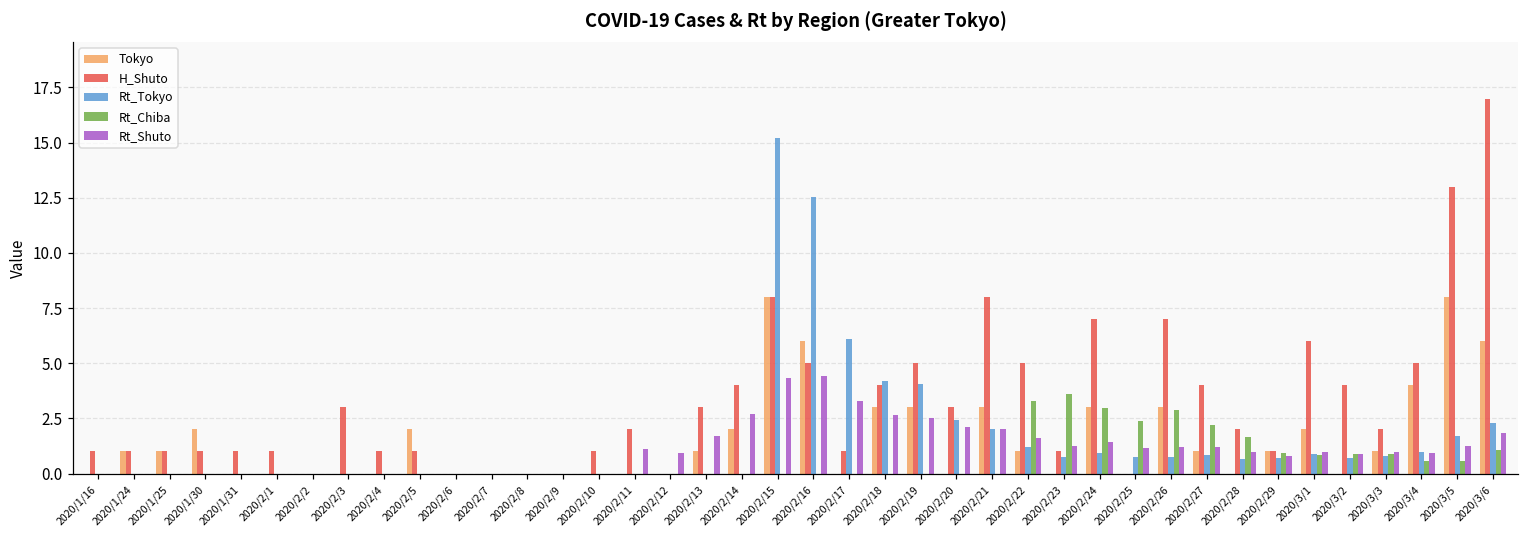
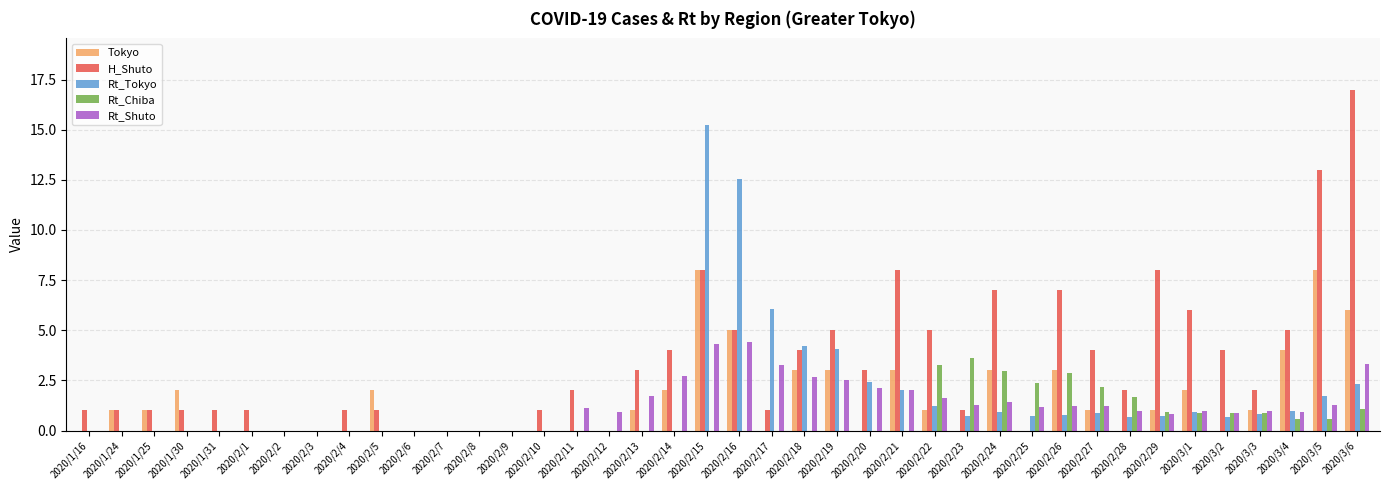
H_Shuto, 2020/2/3: 3 -> 0
Tokyo, 2020/2/16: 6 -> 5
H_Shuto, 2020/2/29: 1 -> 8
Rt_Shuto, 2020/3/6: 1.8 -> 3.3
